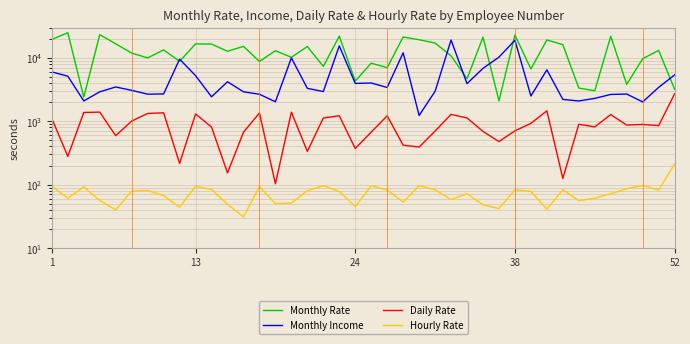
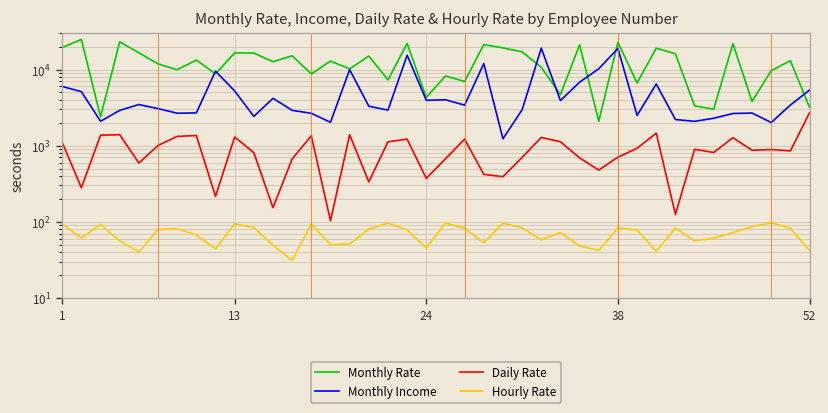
Hourly Rate, 52: 210 -> 40
